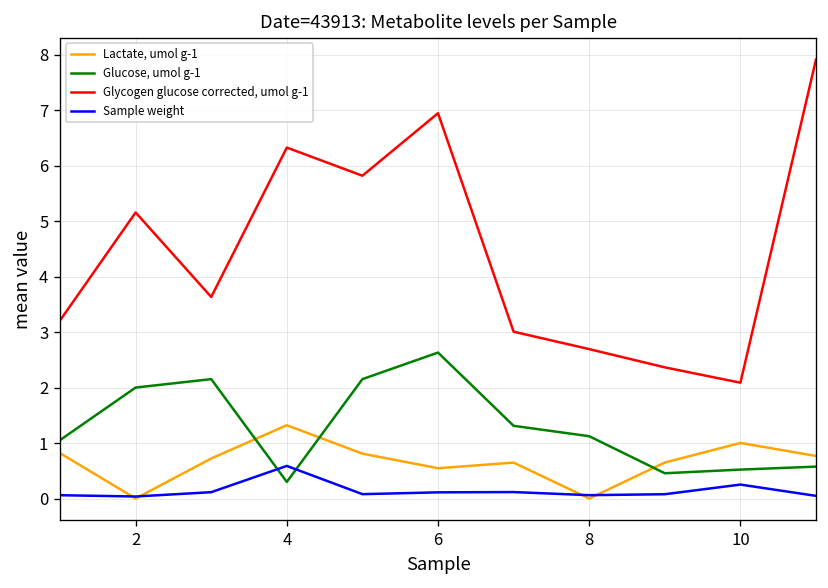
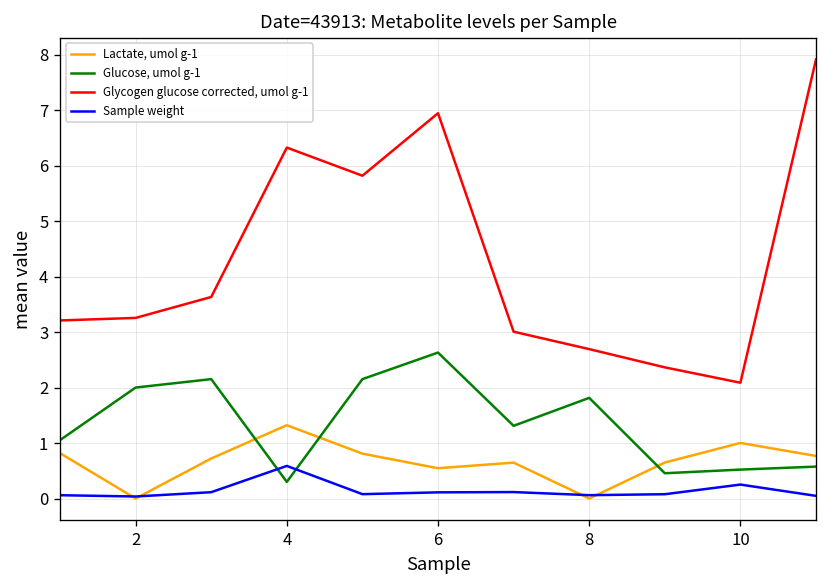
Glycogen glucose corrected, umol g-1, 2: 5.2 -> 3.3
Glucose, umol g-1, 8: 1.1 -> 1.8
